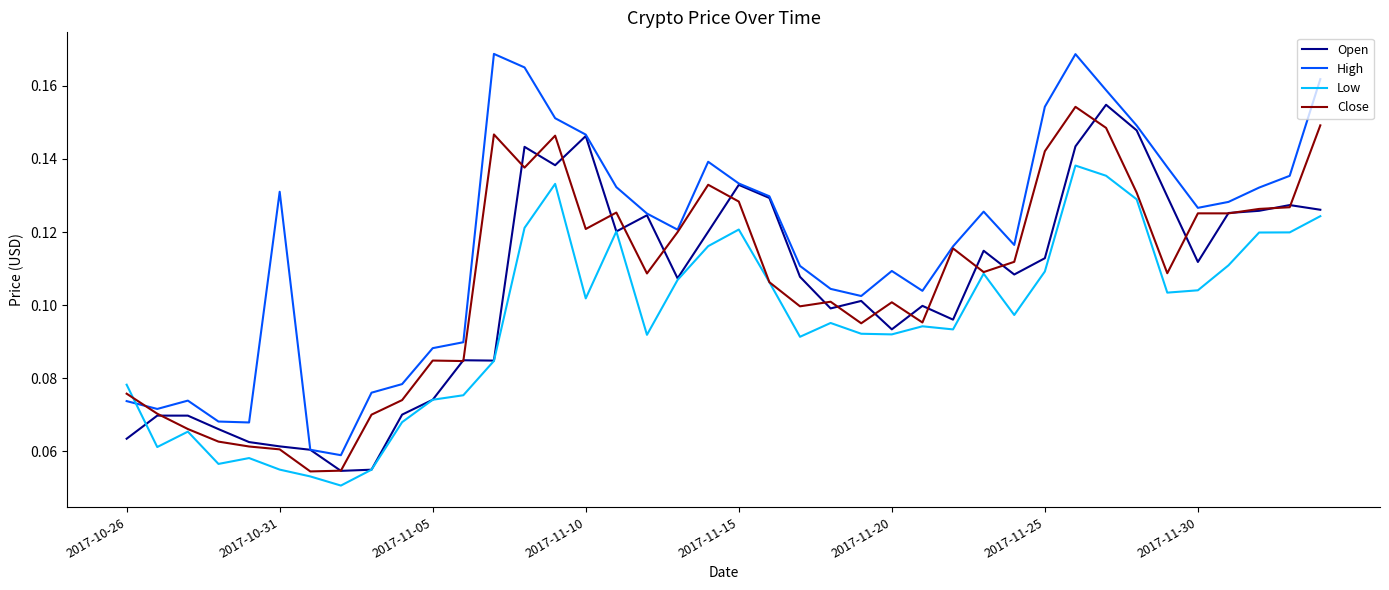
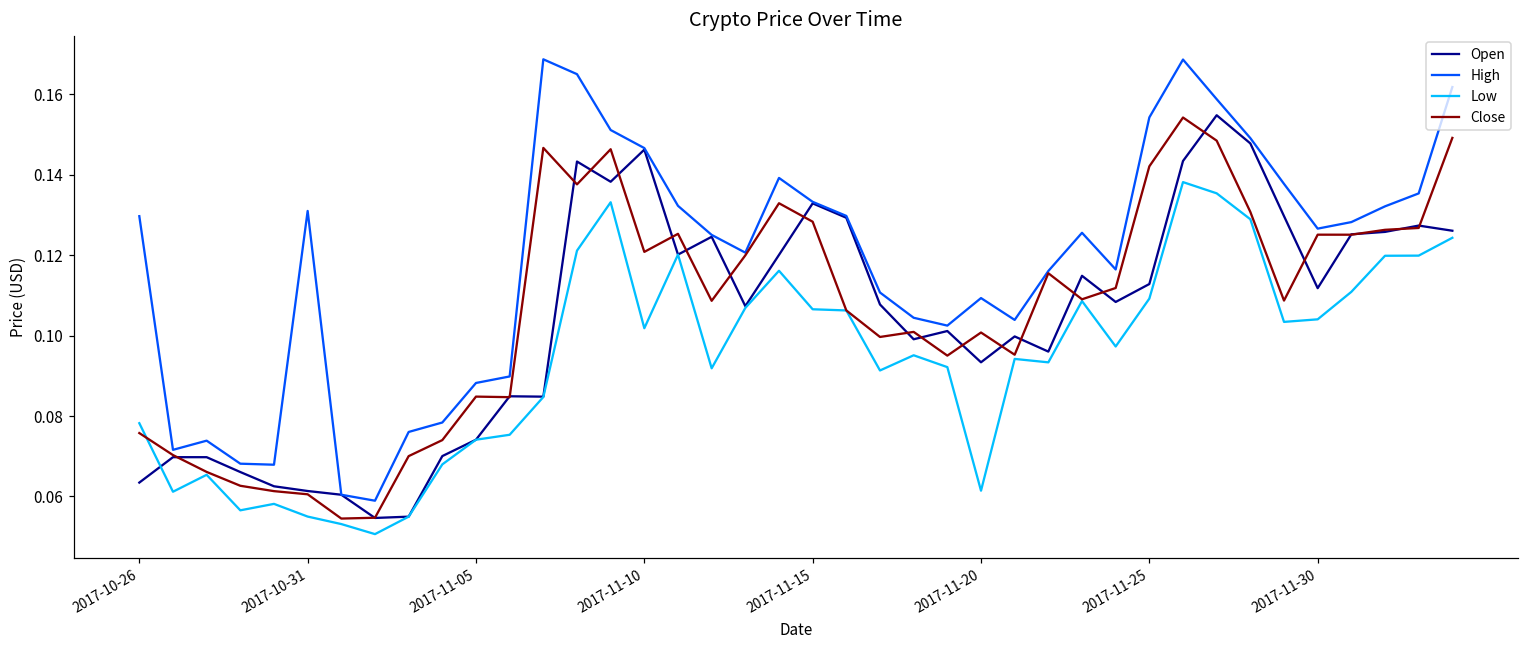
High, 2017-10-26: 0.074 -> 0.130
Low, 2017-11-15: 0.121 -> 0.107
Low, 2017-11-20: 0.092 -> 0.061
